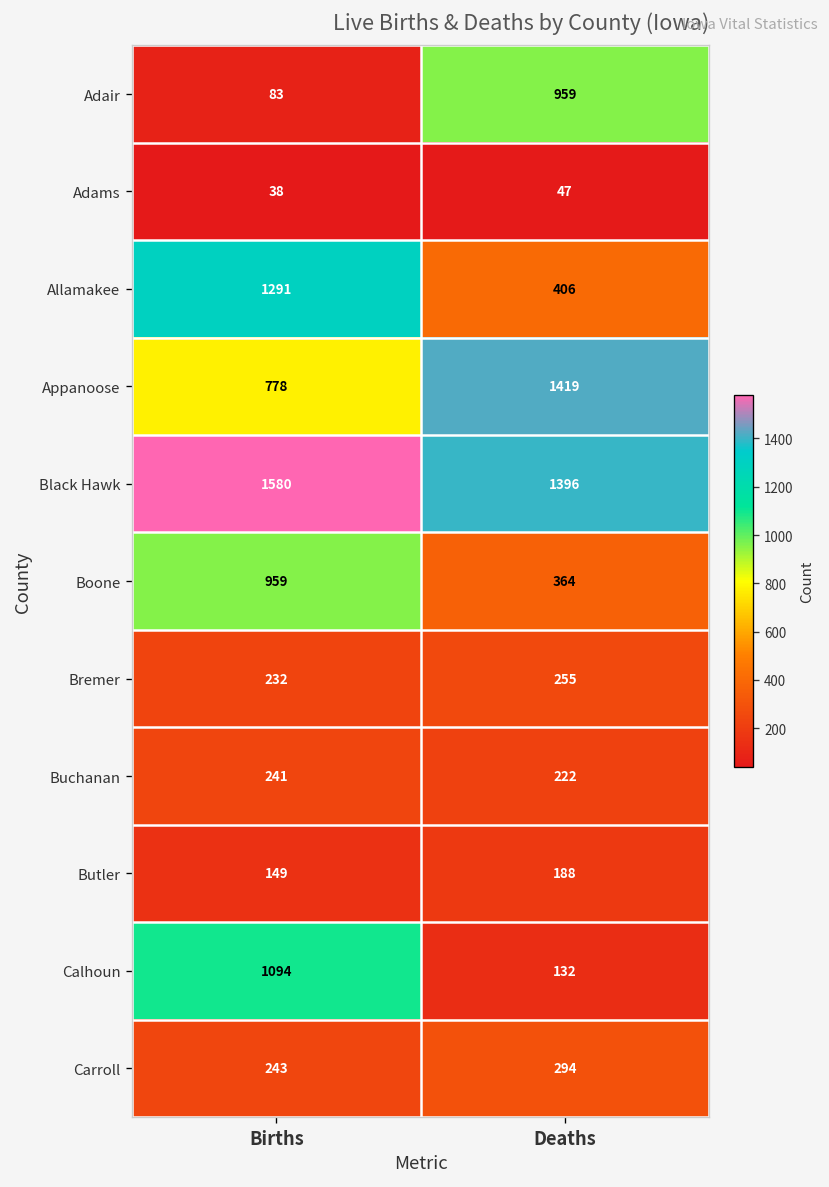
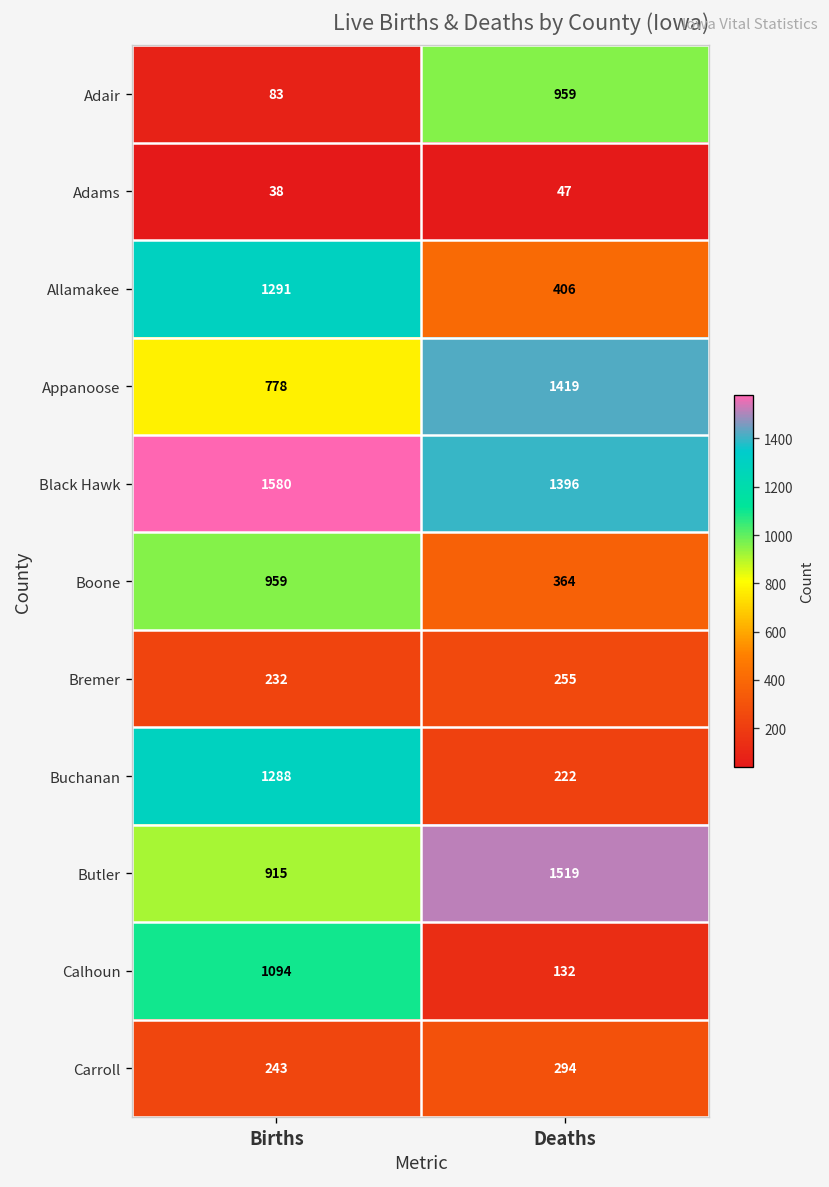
Buchanan, Births: 241 -> 1288
Butler, Births: 149 -> 915
Butler, Deaths: 188 -> 1519
